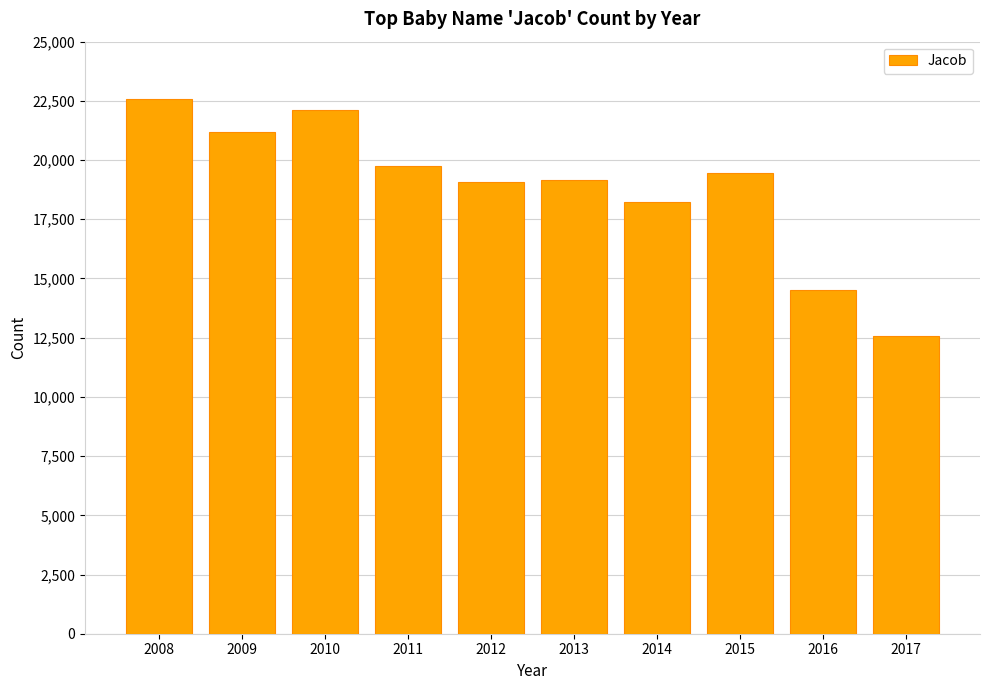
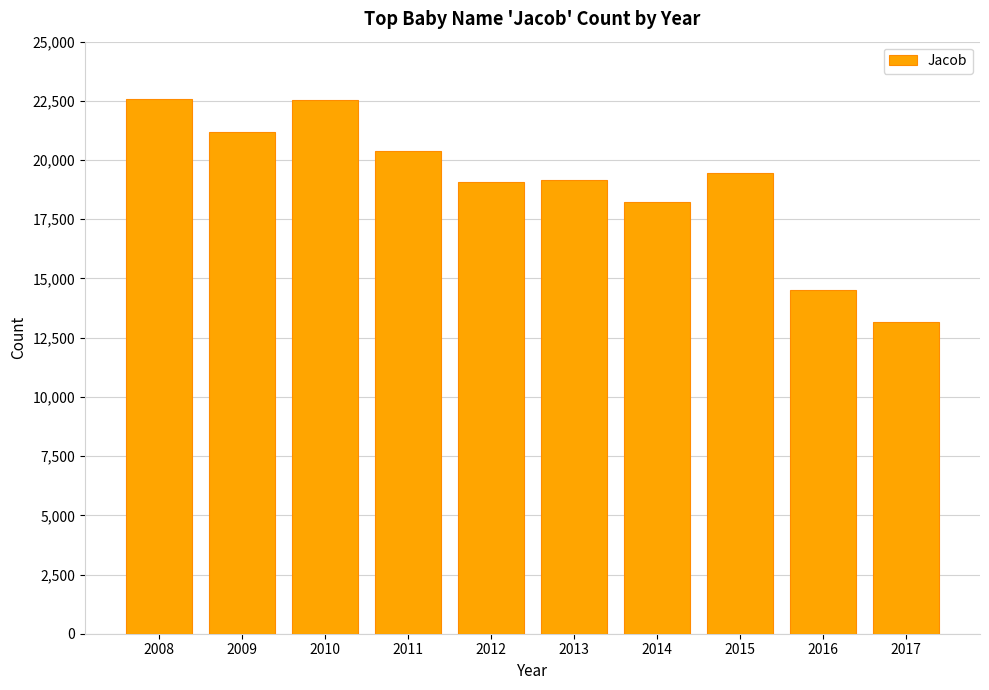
2010: 22,100 -> 22,600
2011: 19,700 -> 20,400
2017: 12,600 -> 13,200
